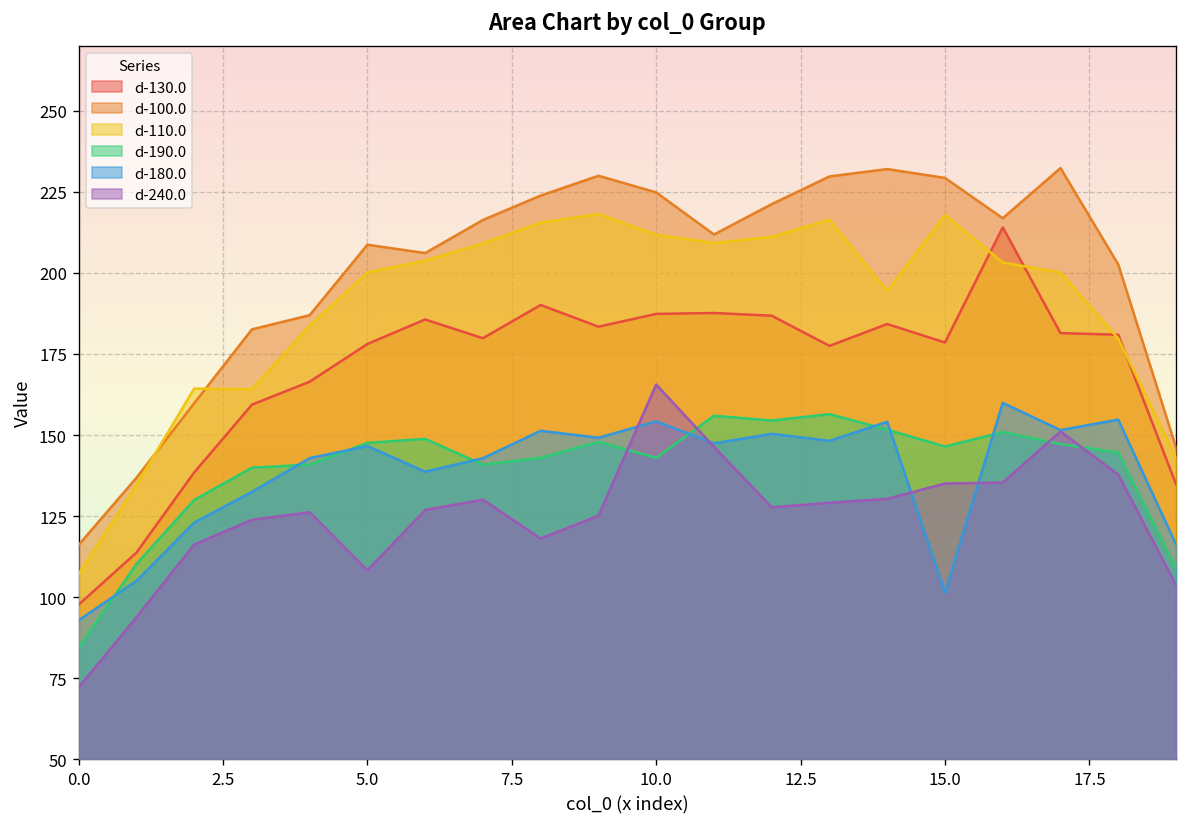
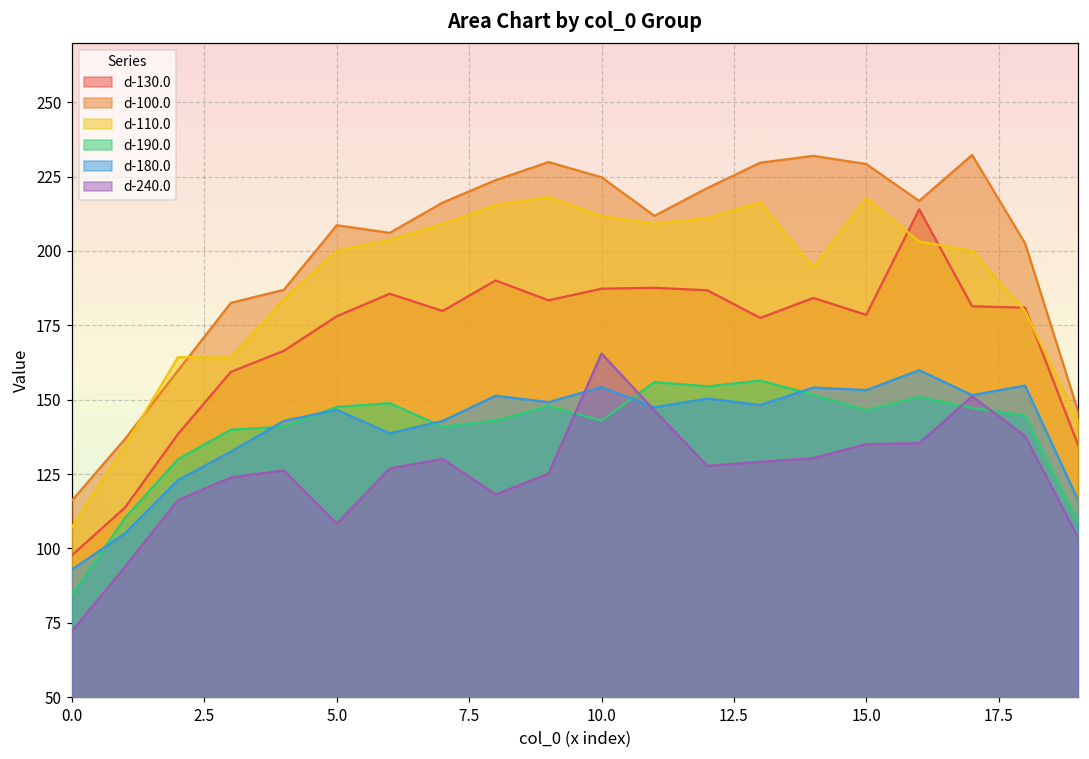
d-180.0, 15.0: 101 -> 153
